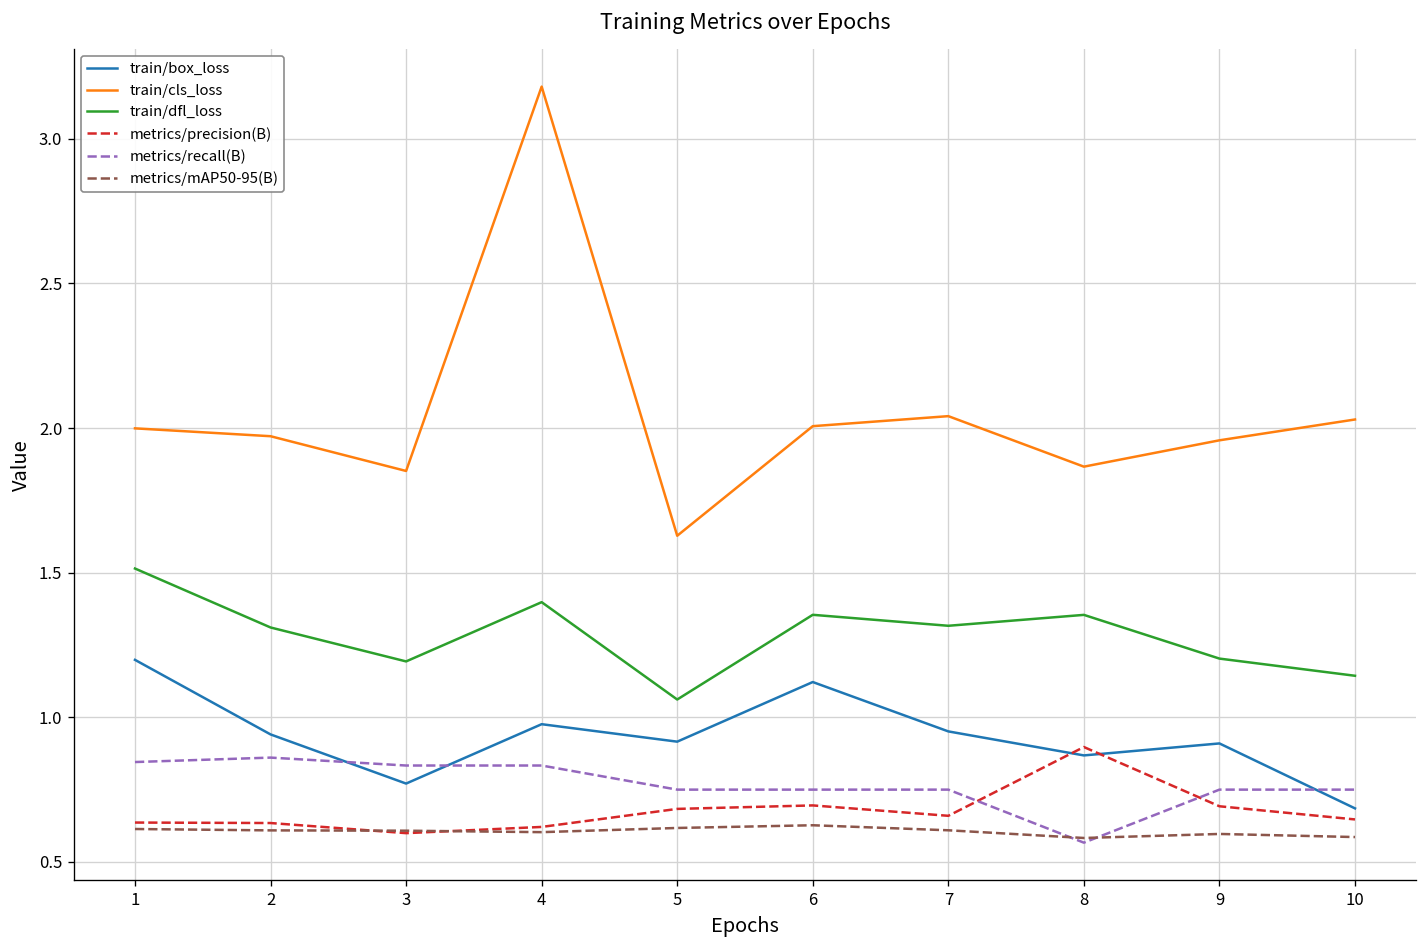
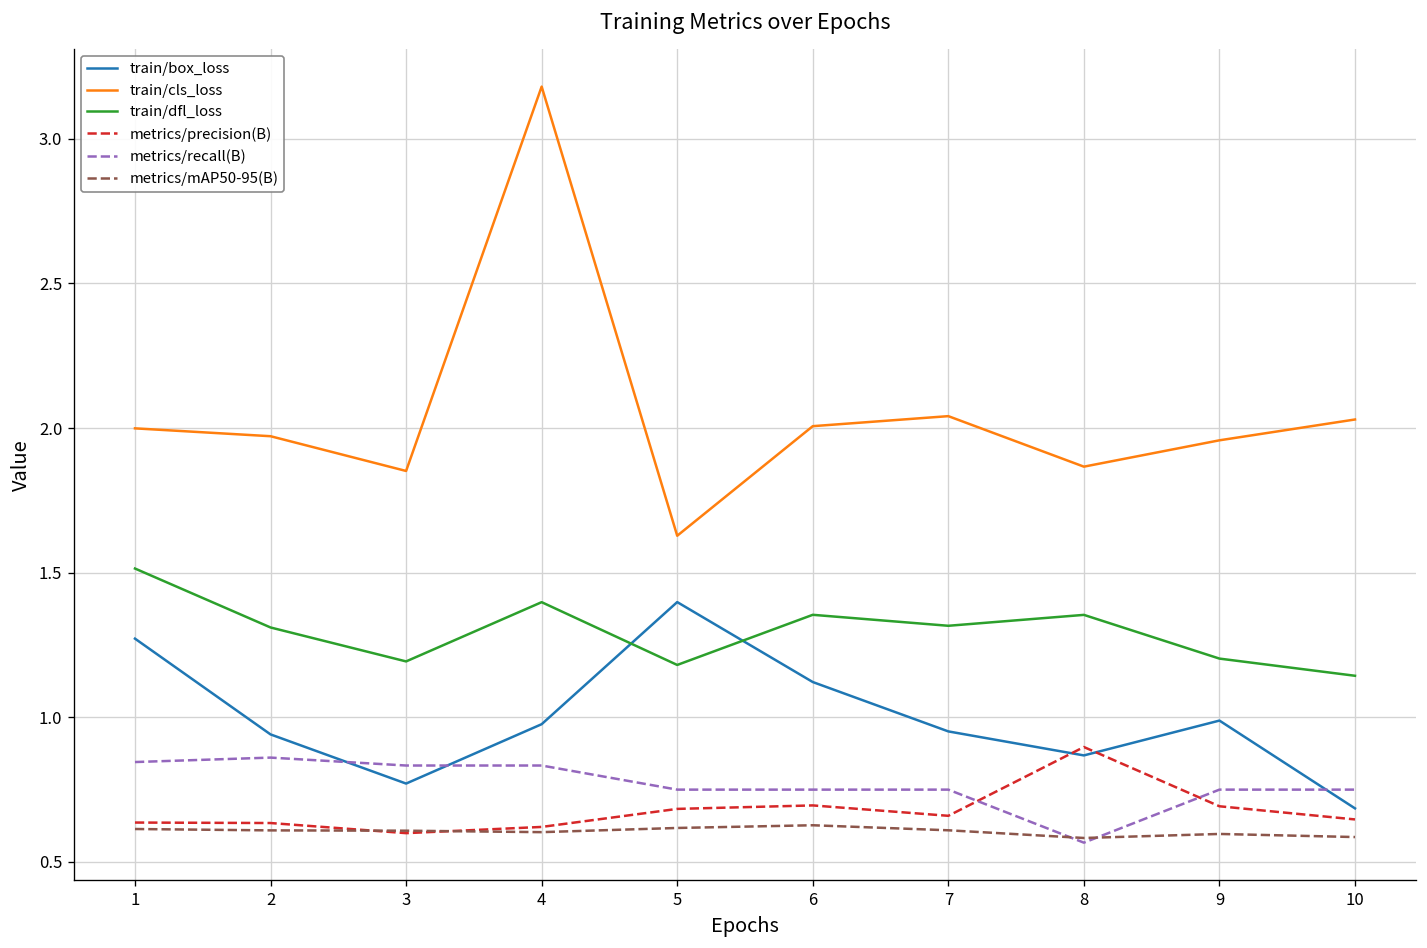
train/box_loss, 1: 1.20 -> 1.27
train/box_loss, 5: 0.92 -> 1.40
train/dfl_loss, 5: 1.06 -> 1.18
train/box_loss, 9: 0.91 -> 0.99
